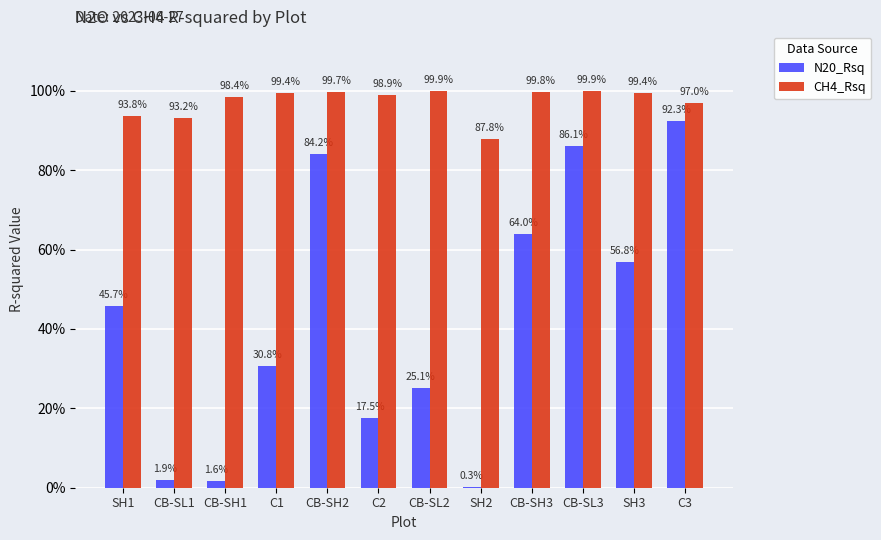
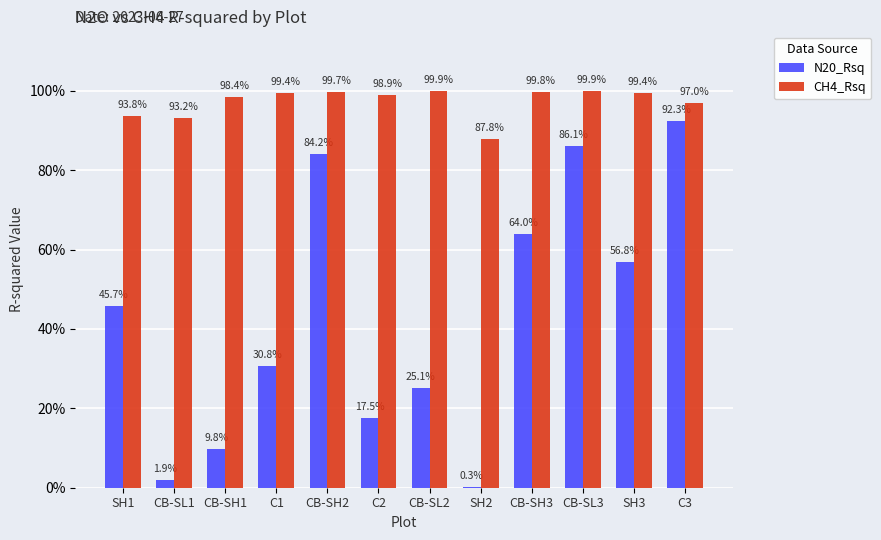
N20_Rsq, CB-SH1: 1.6% -> 9.8%
